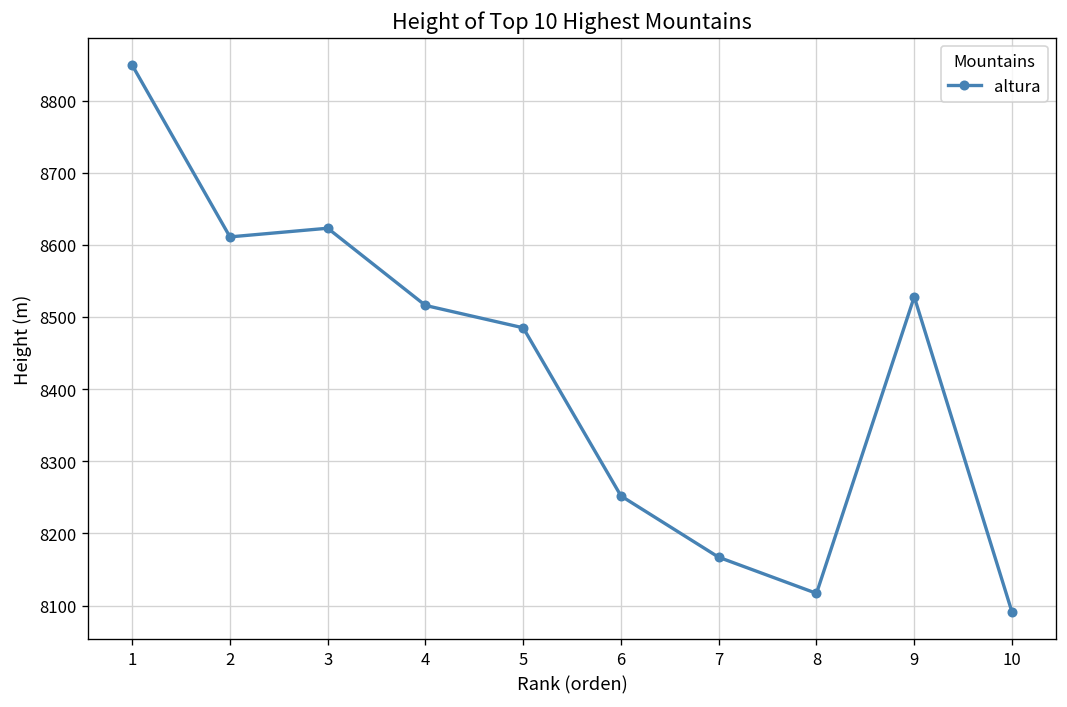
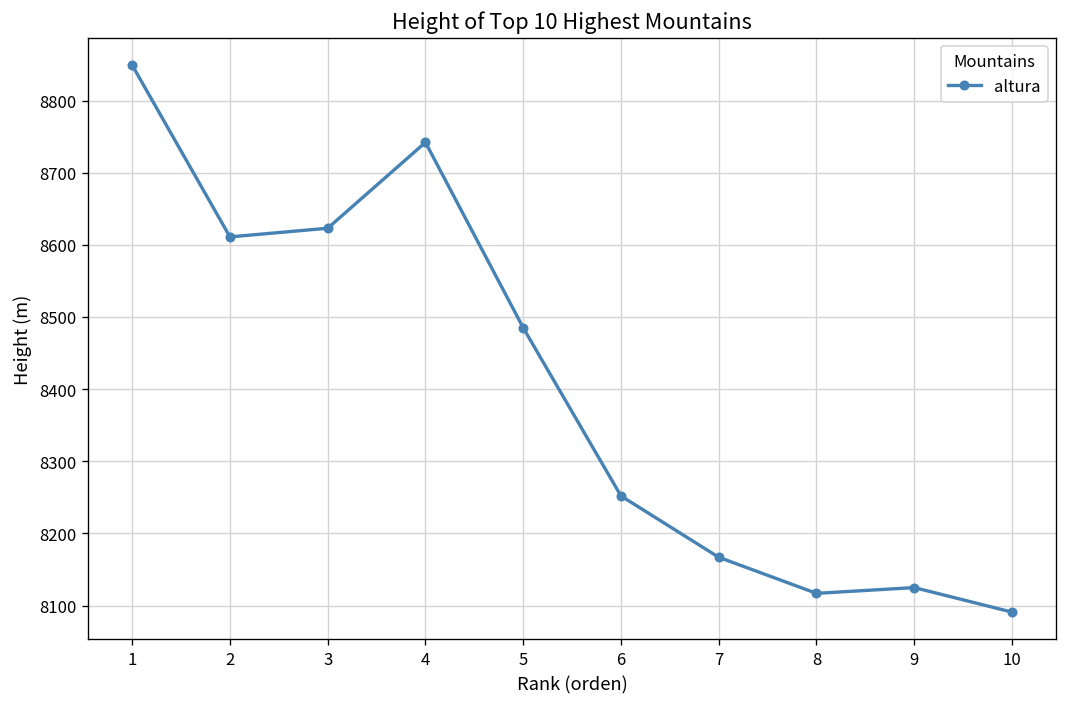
4: 8520 -> 8740
9: 8530 -> 8130
